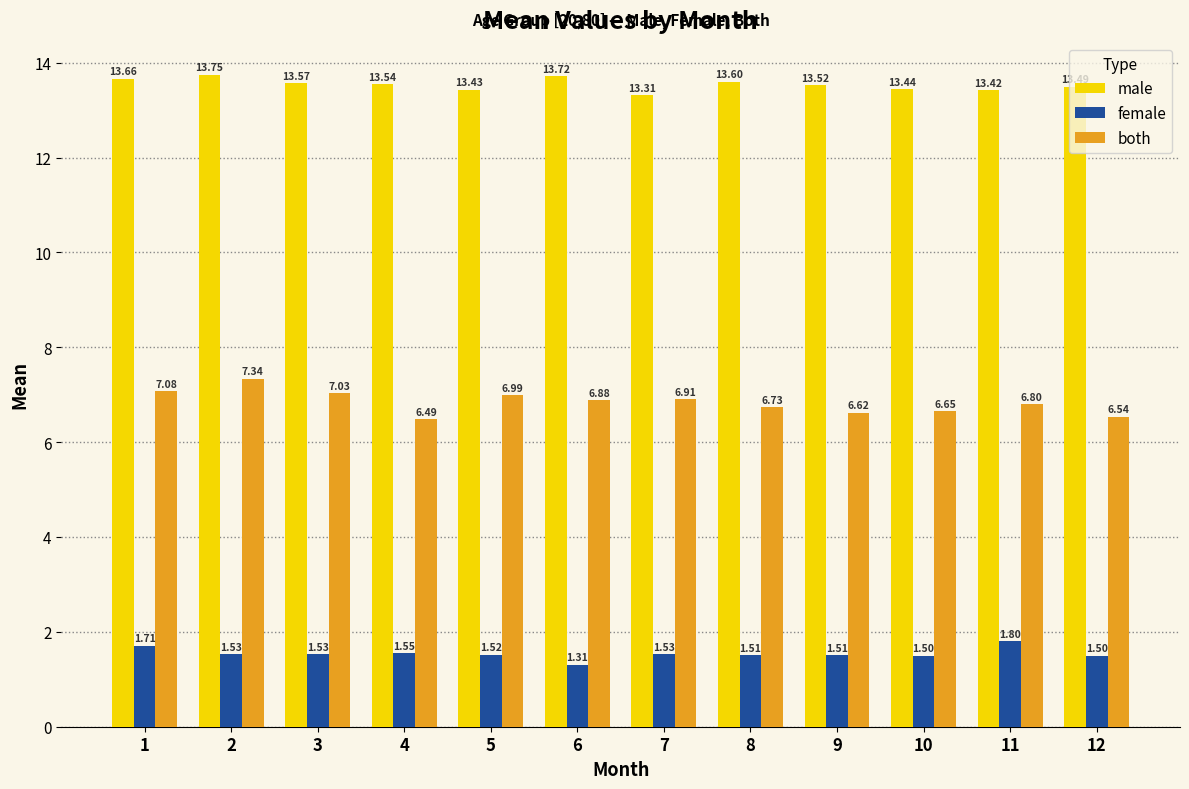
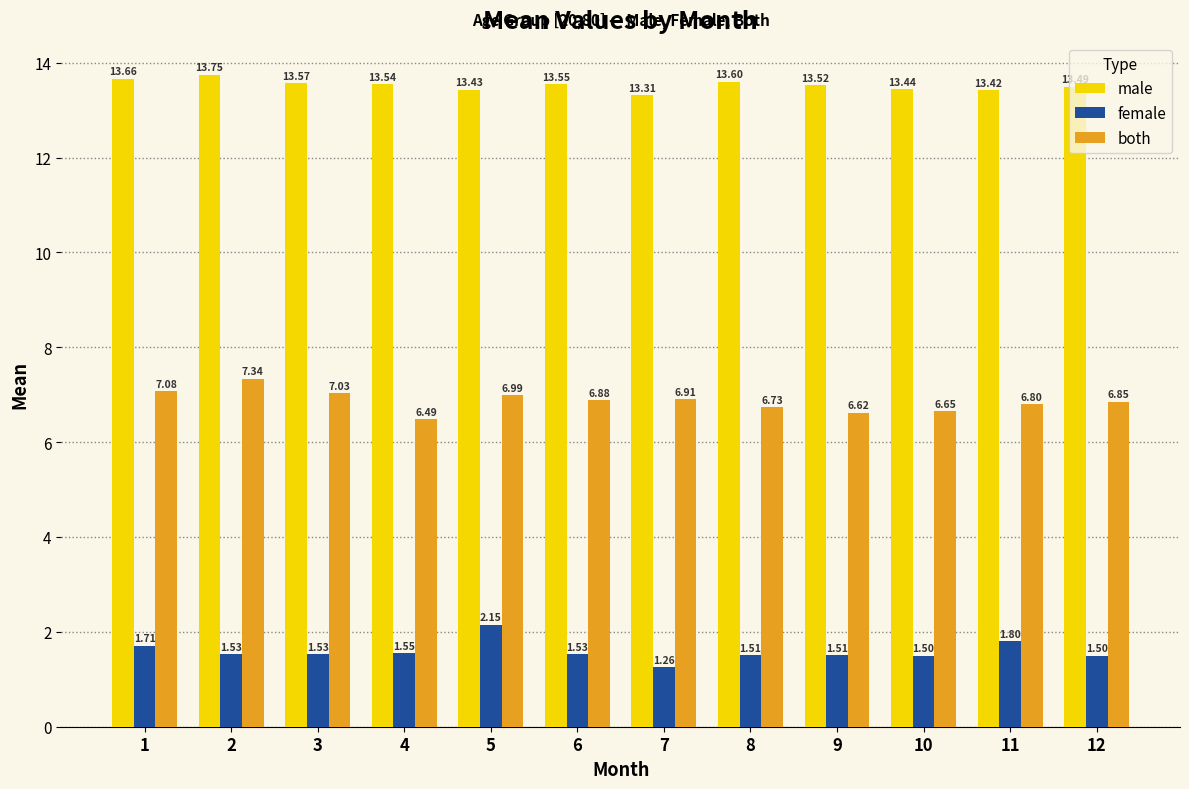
female, 5: 1.52 -> 2.15
male, 6: 13.72 -> 13.55
female, 6: 1.31 -> 1.53
female, 7: 1.53 -> 1.26
both, 12: 6.54 -> 6.85
